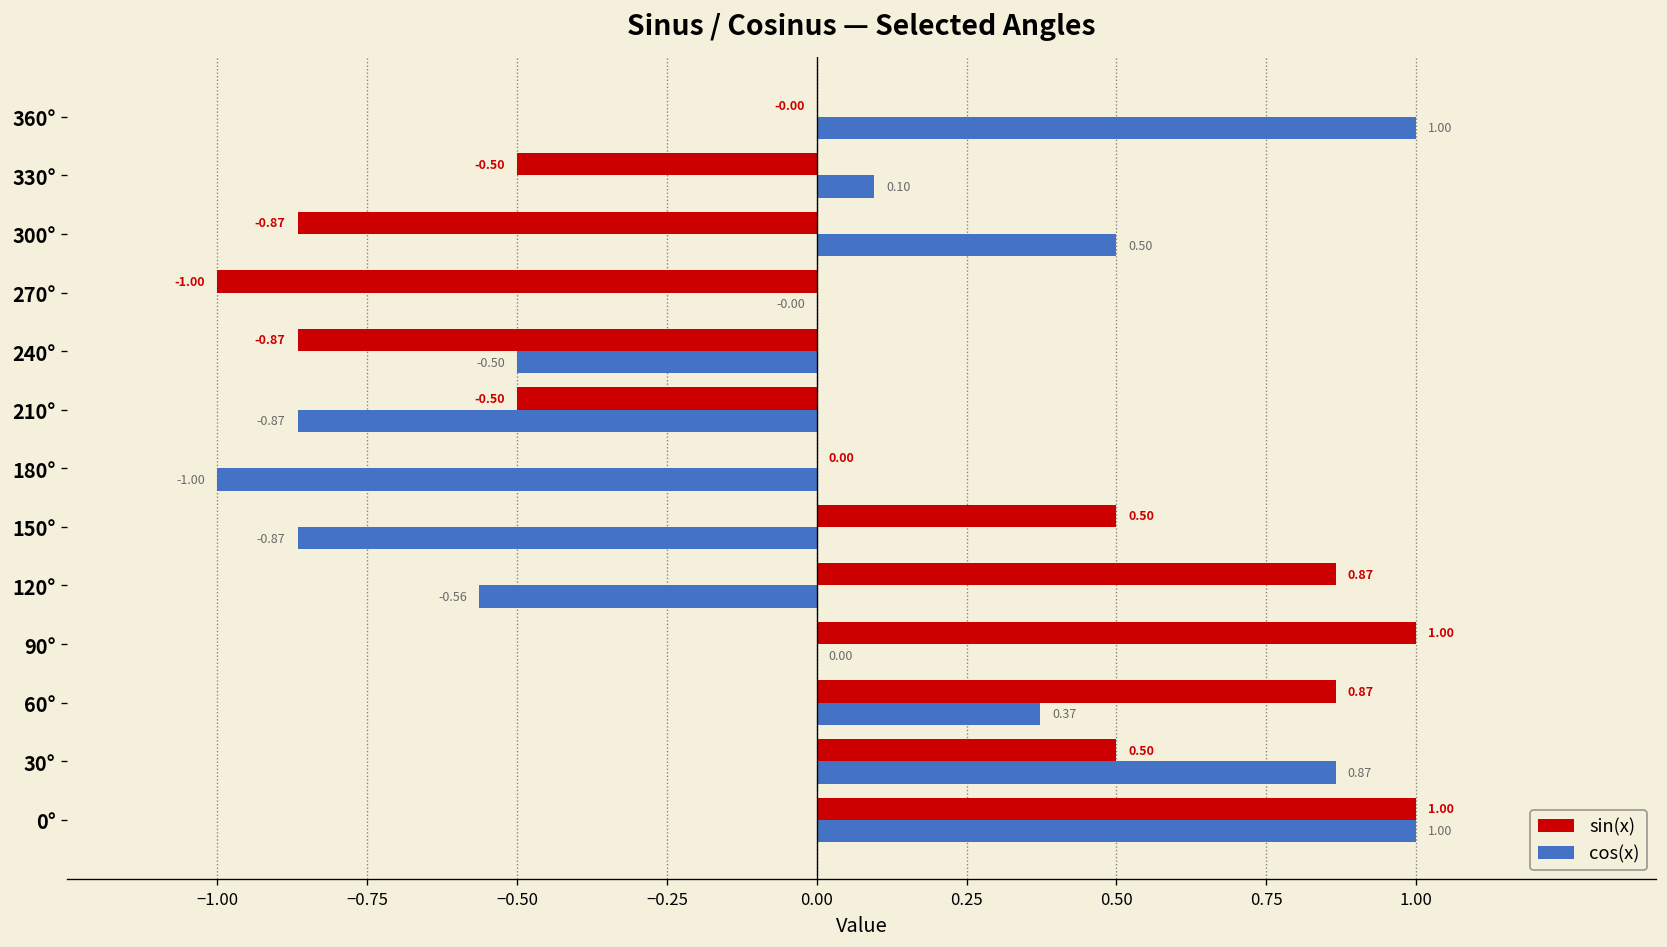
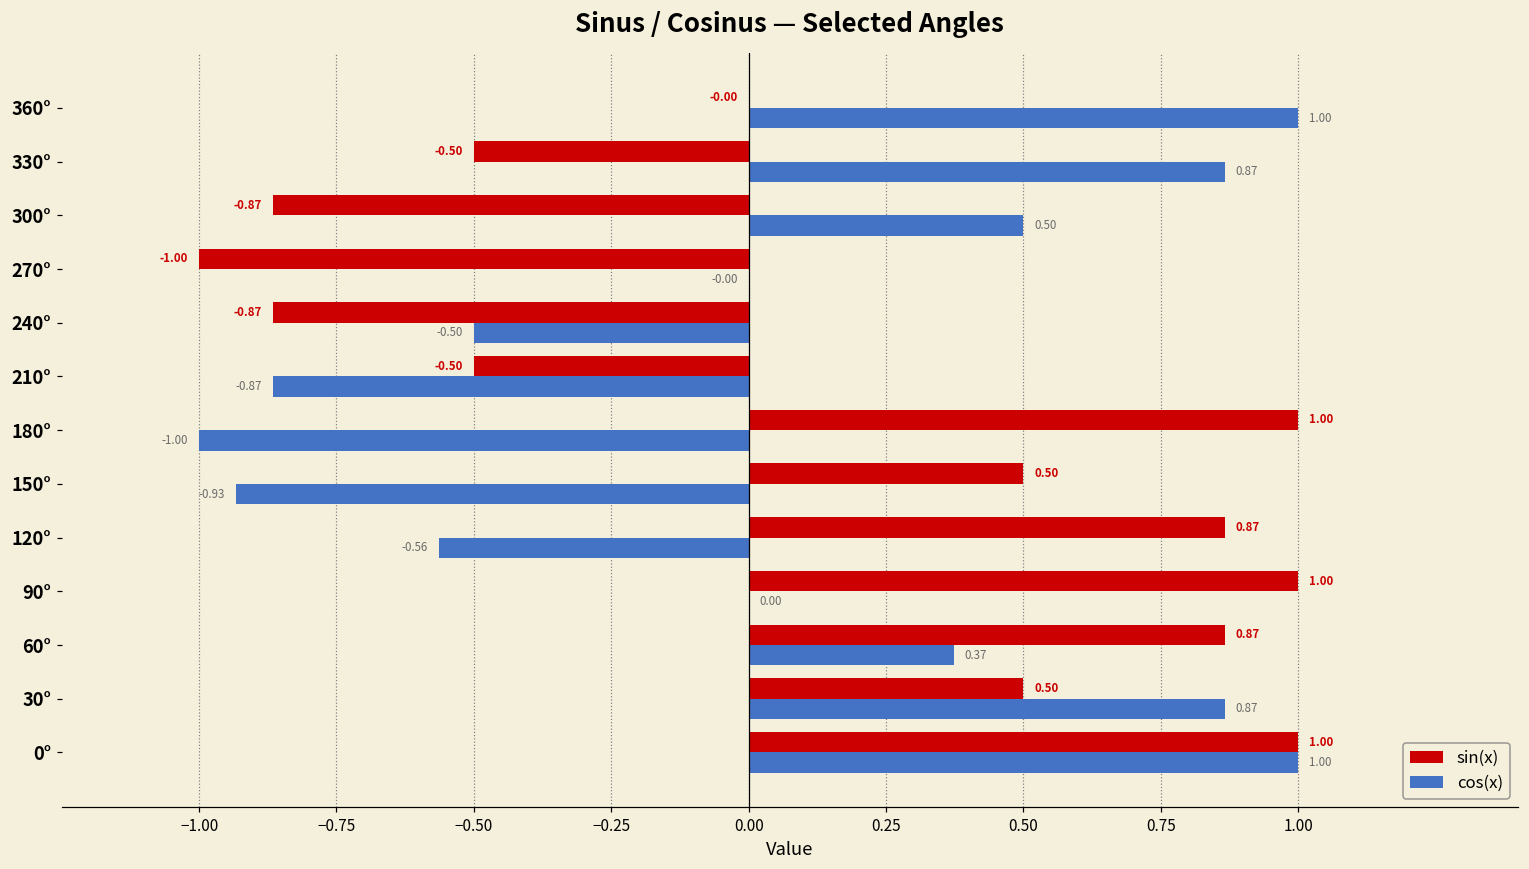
cos(x), 330°: 0.10 -> 0.87
sin(x), 180°: 0.00 -> 1.00
cos(x), 150°: -0.87 -> -0.93
